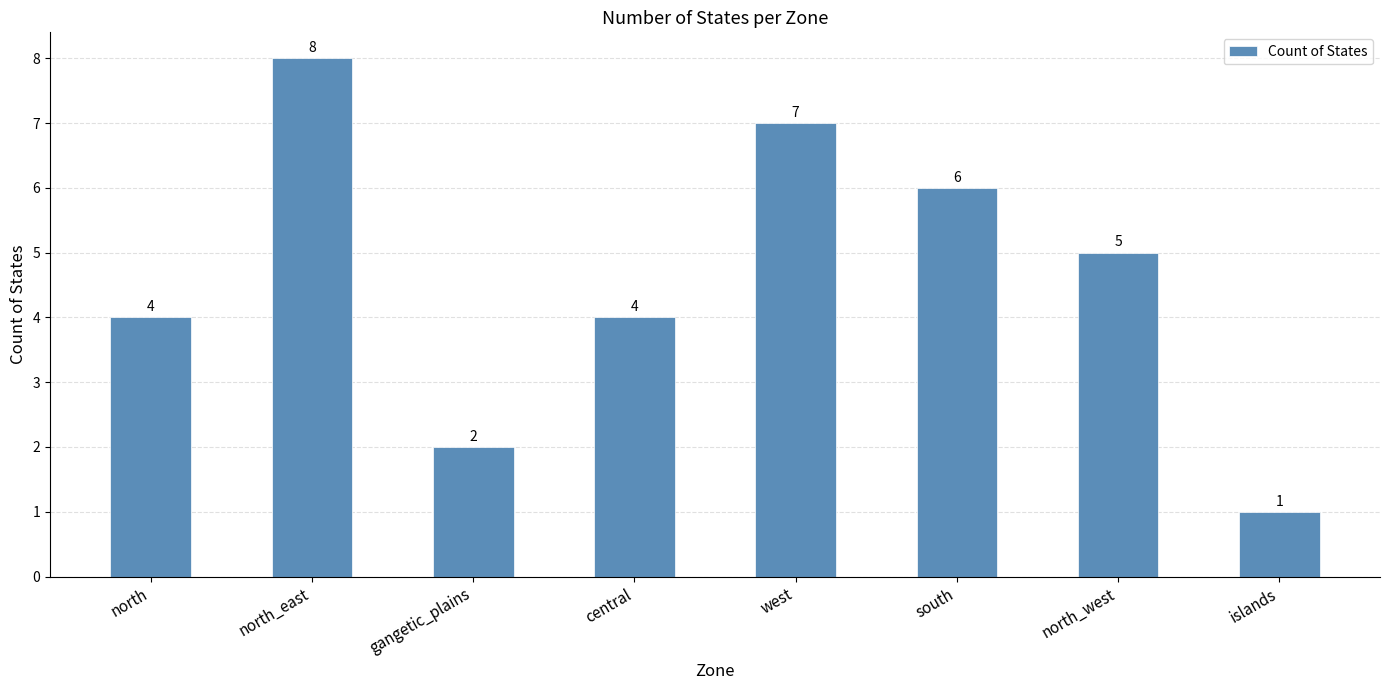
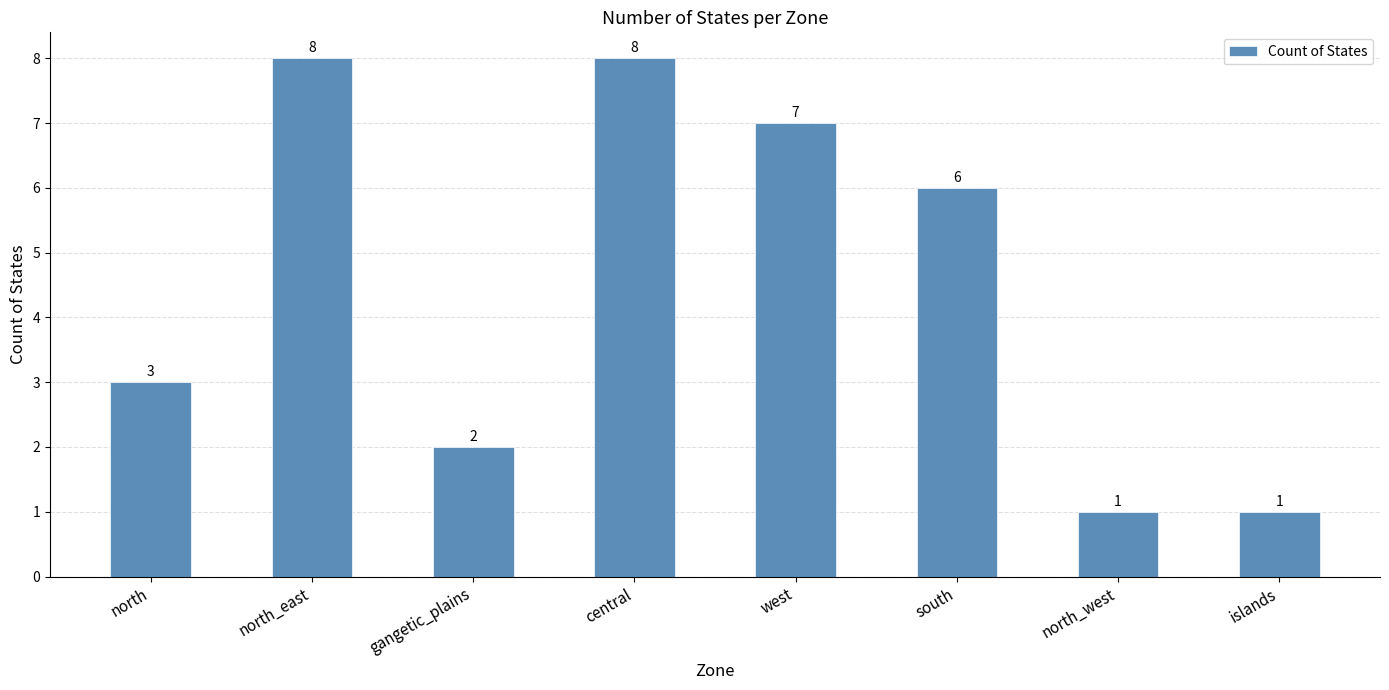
north: 4 -> 3
central: 4 -> 8
north_west: 5 -> 1
